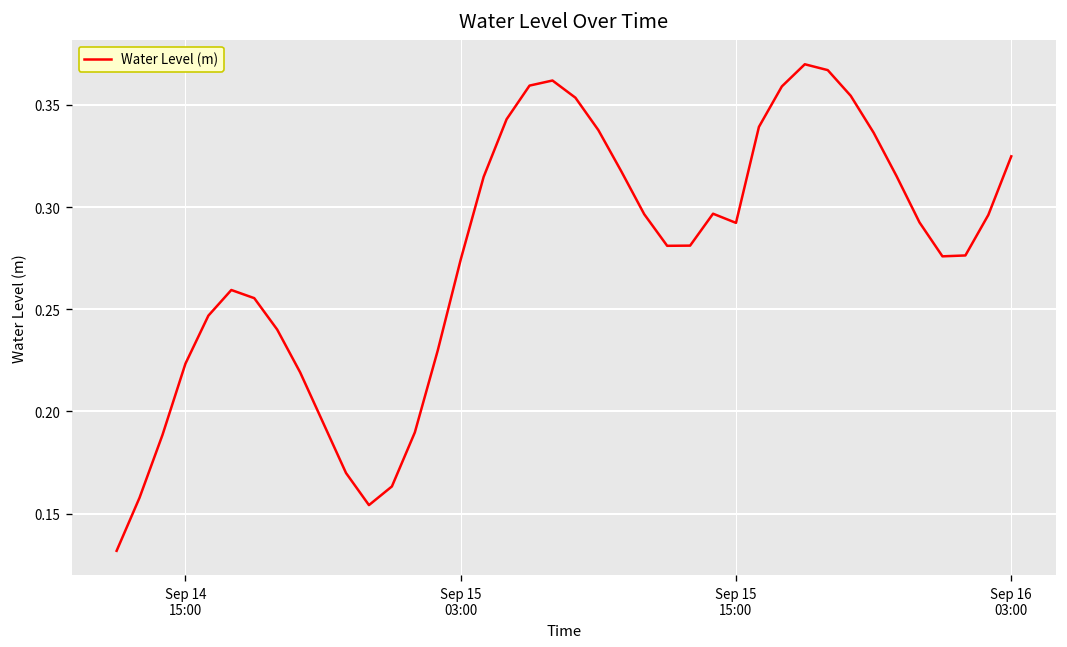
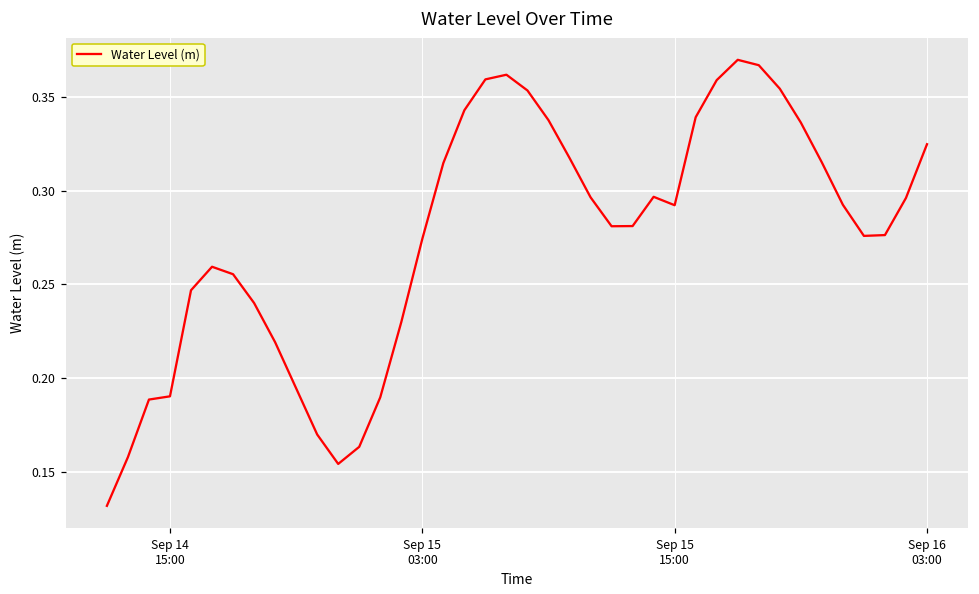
Sep 14 15:00: 0.223 -> 0.190
